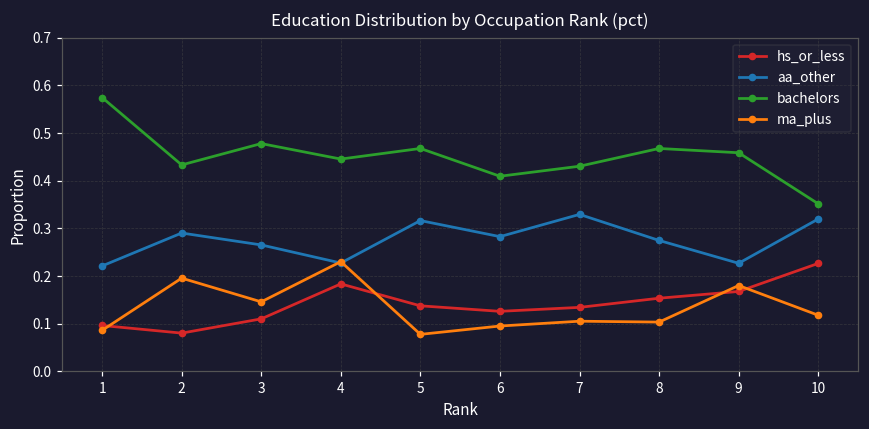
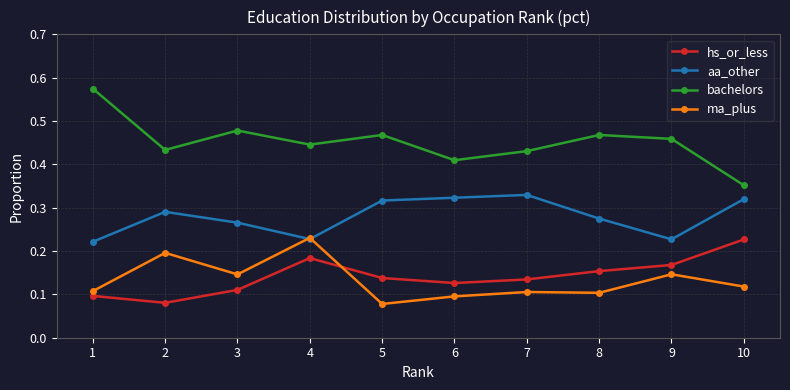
ma_plus, 1: 0.09 -> 0.11
aa_other, 6: 0.28 -> 0.32
ma_plus, 9: 0.18 -> 0.15
